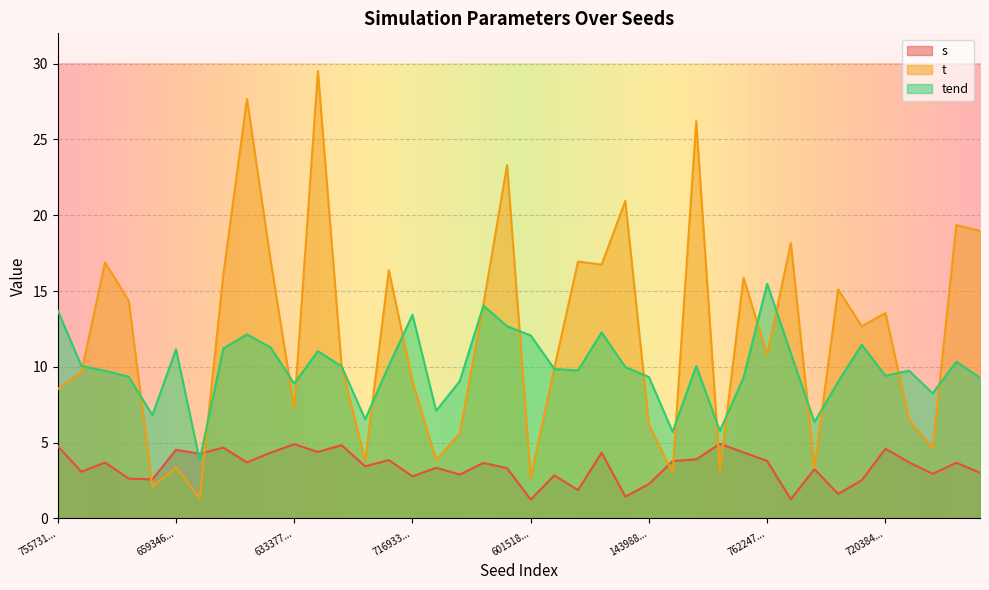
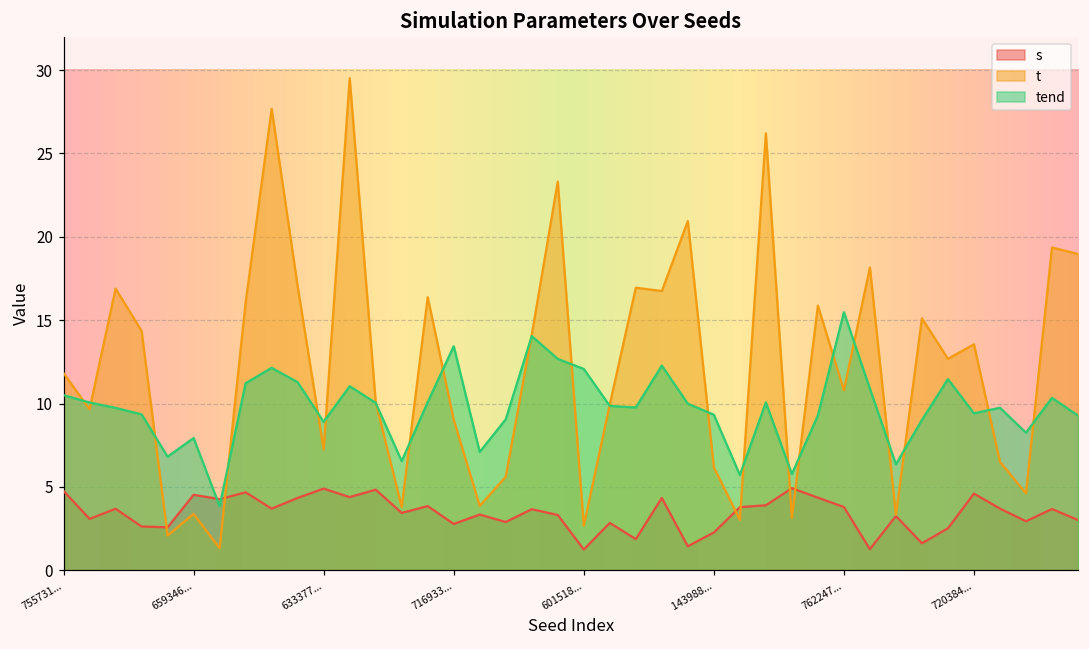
t, 755731...: 8.5 -> 11.8
tend, 755731...: 13.7 -> 10.5
tend, 659346...: 11.2 -> 7.9
